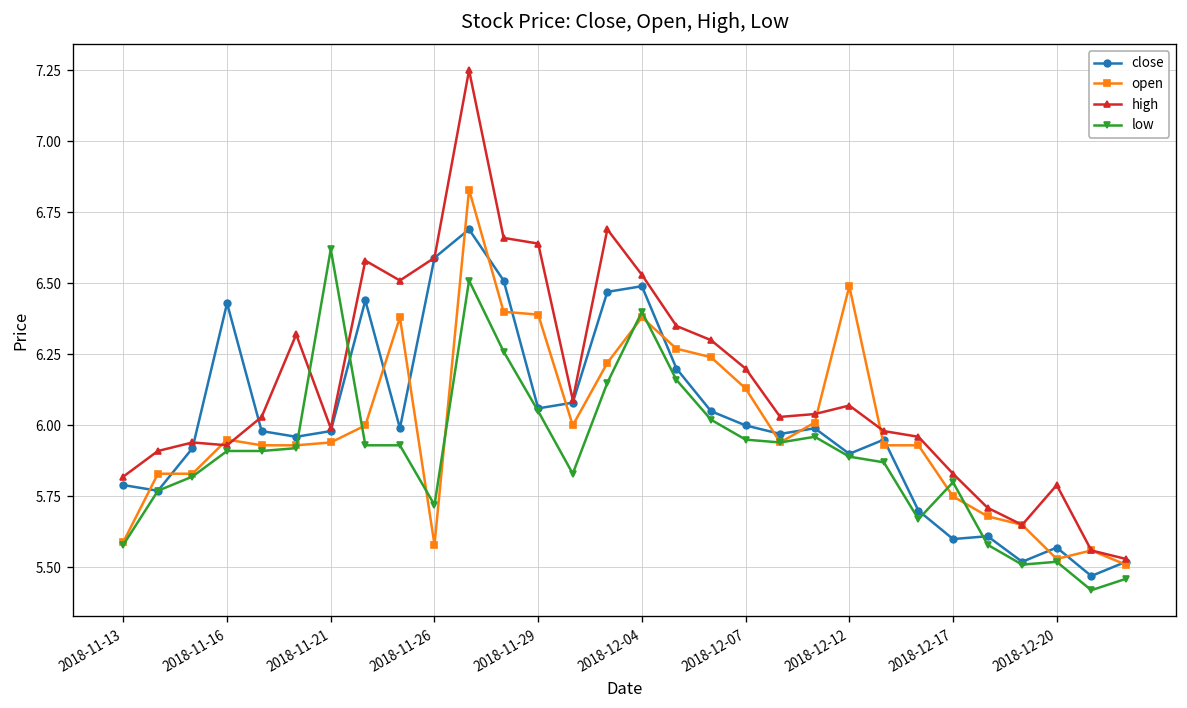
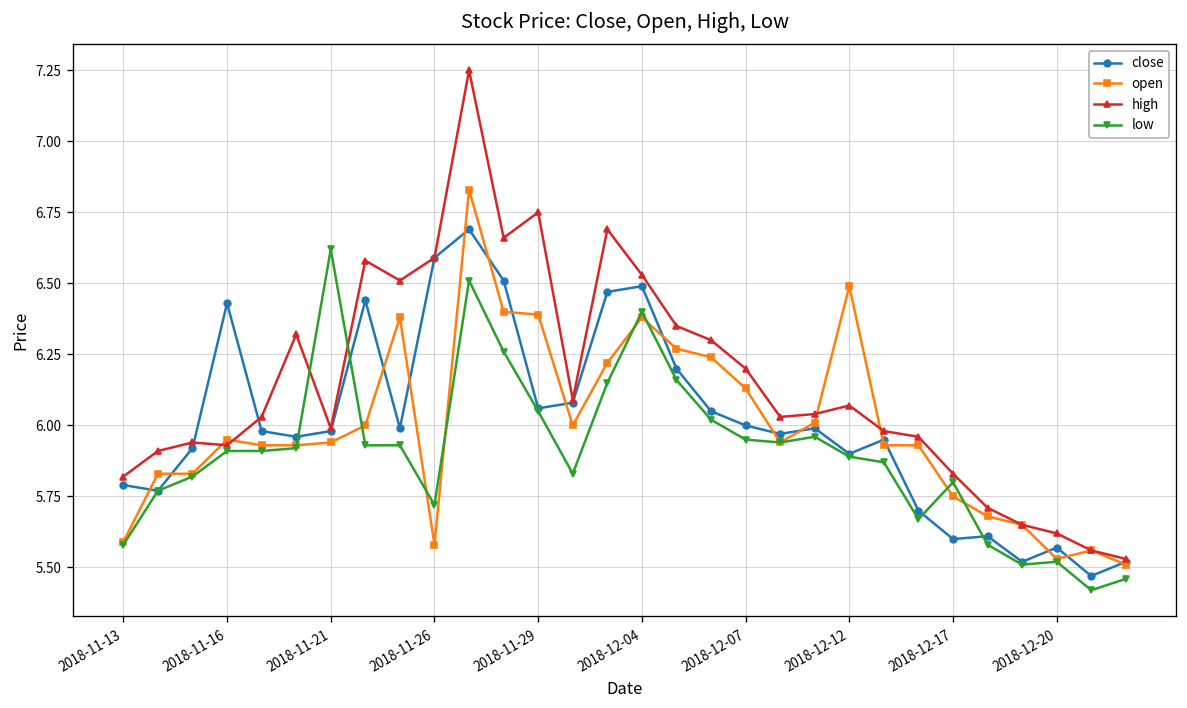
high, 2018-11-29: 6.64 -> 6.75
high, 2018-12-20: 5.79 -> 5.62
